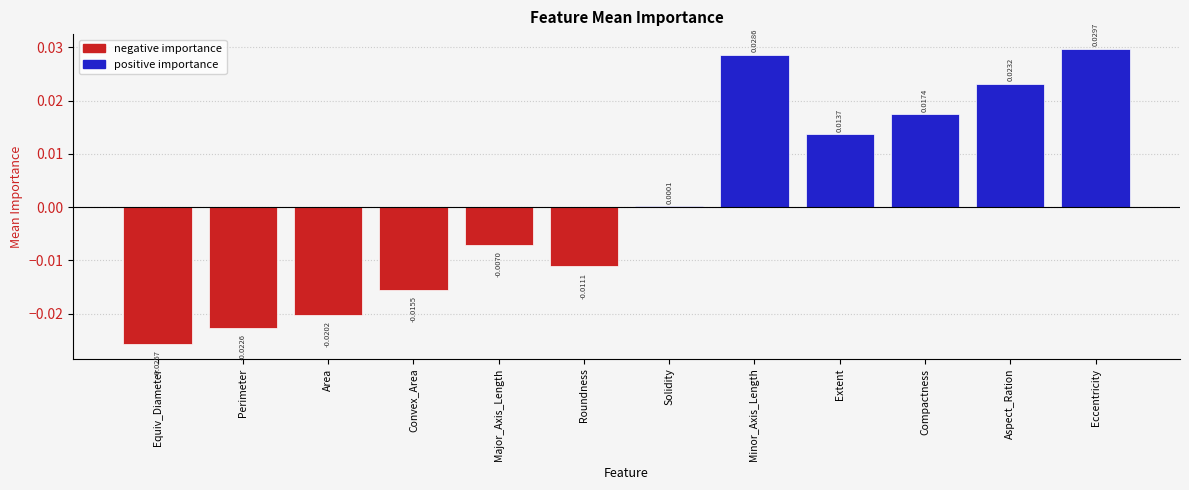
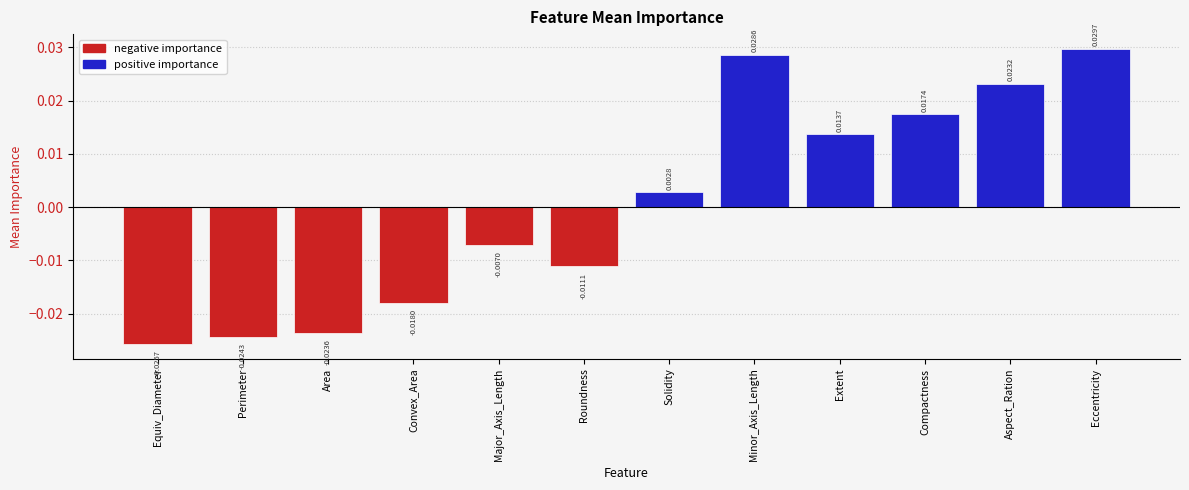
Perimeter: -0.0226 -> -0.0243
Area: -0.0202 -> -0.0236
Convex_Area: -0.0155 -> -0.0180
Solidity: 0.0001 -> 0.0028
